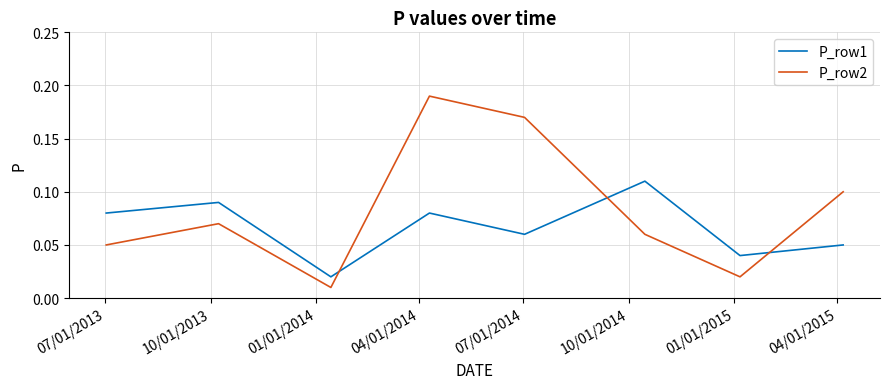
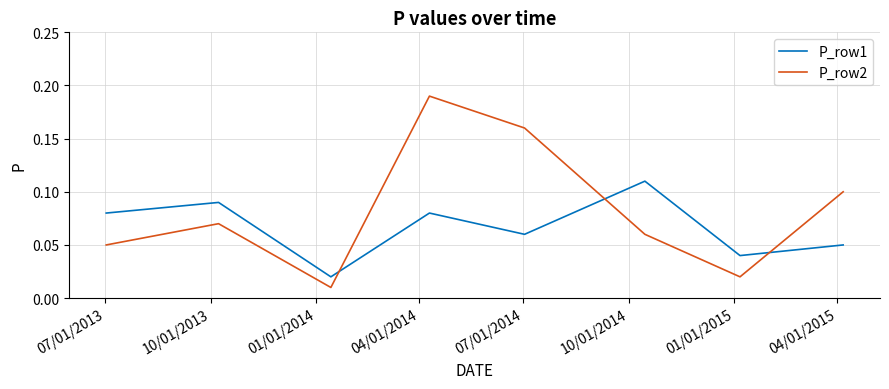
P_row2, 07/01/2014: 0.17 -> 0.16
